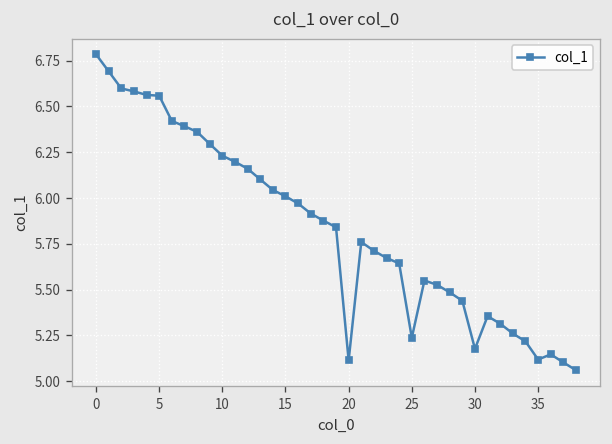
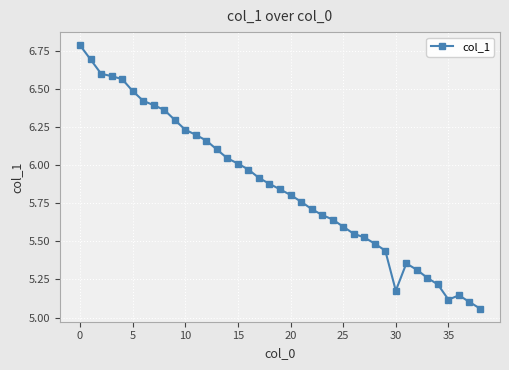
5: 6.56 -> 6.49
20: 5.11 -> 5.80
25: 5.24 -> 5.60
